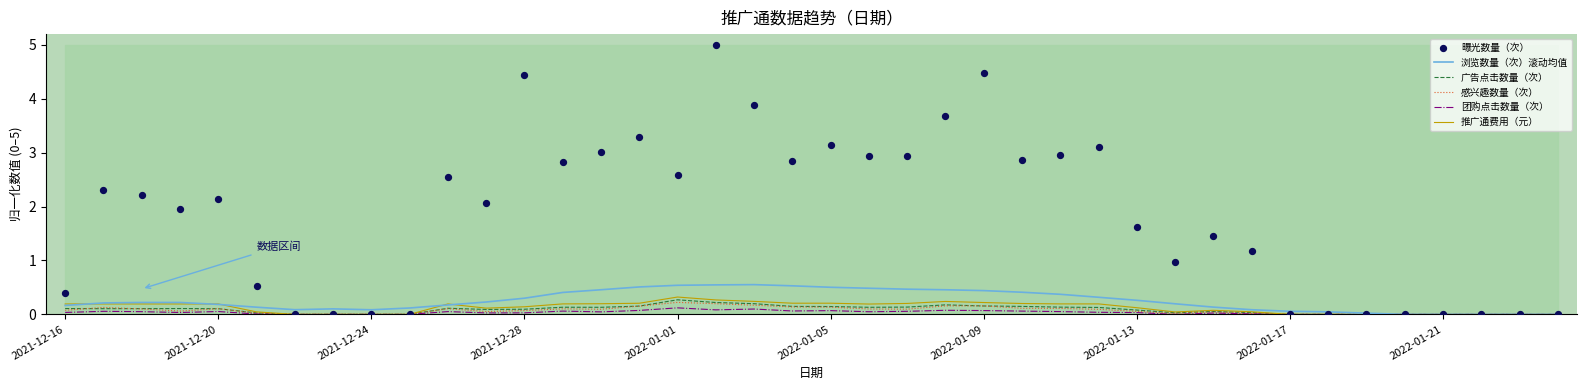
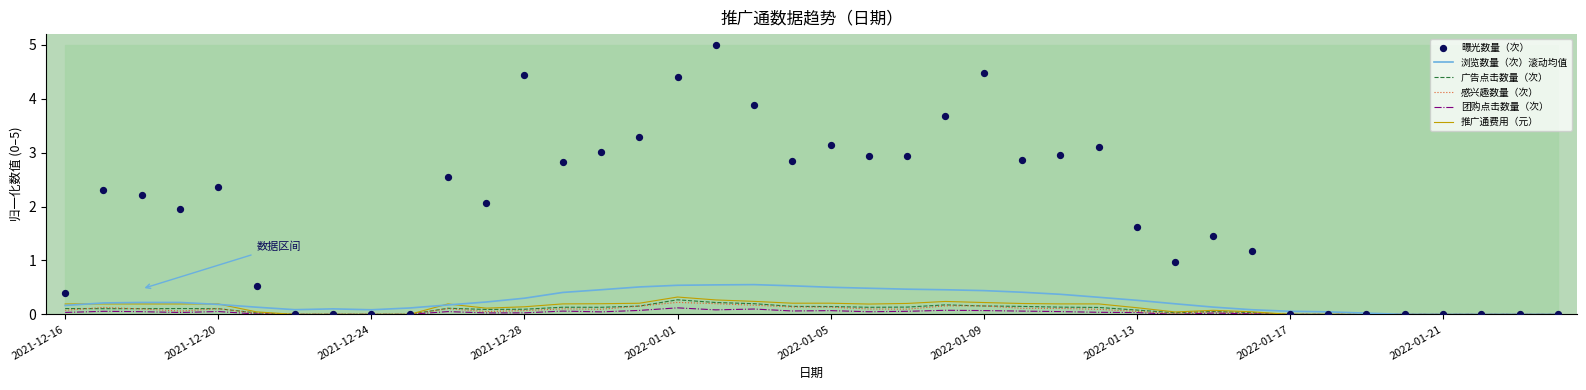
曝光数量（次）, 2021-12-20: 2.1 -> 2.4
曝光数量（次）, 2022-01-01: 2.6 -> 4.4
